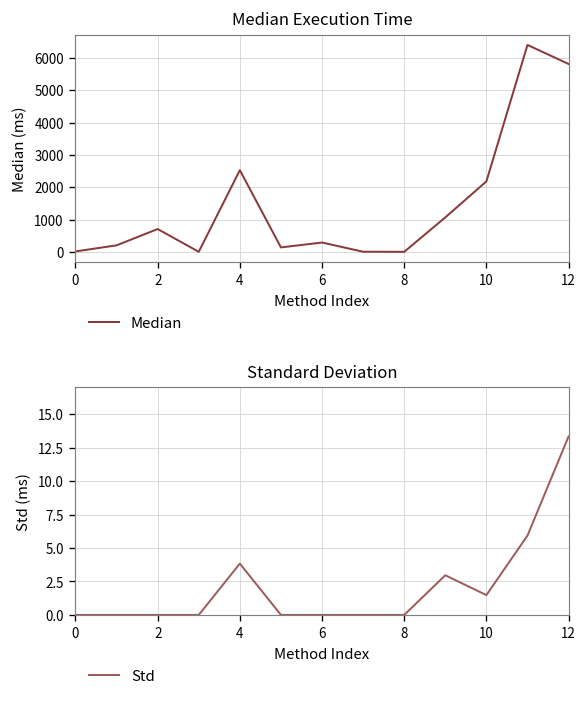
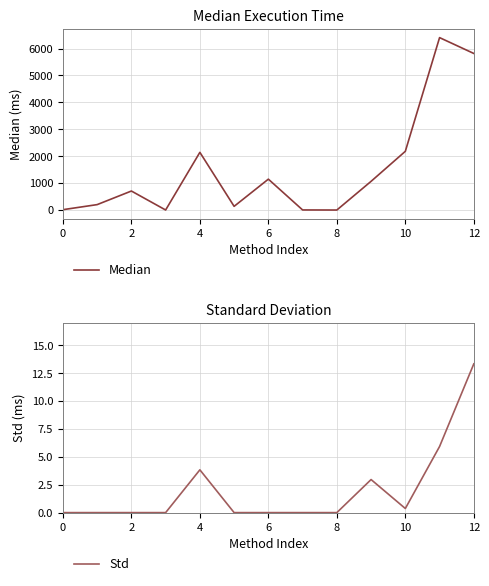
Median Execution Time, 4: 2500 -> 2100
Median Execution Time, 6: 300 -> 1100
Standard Deviation, 10: 1.5 -> 0.4
